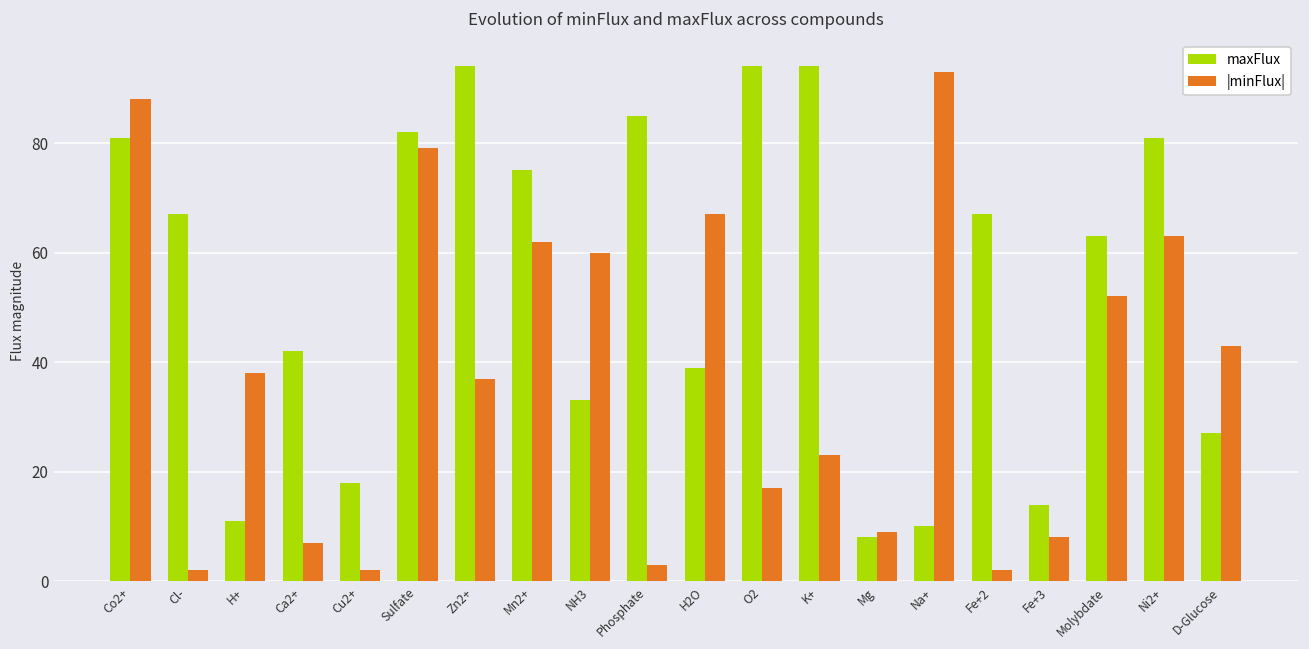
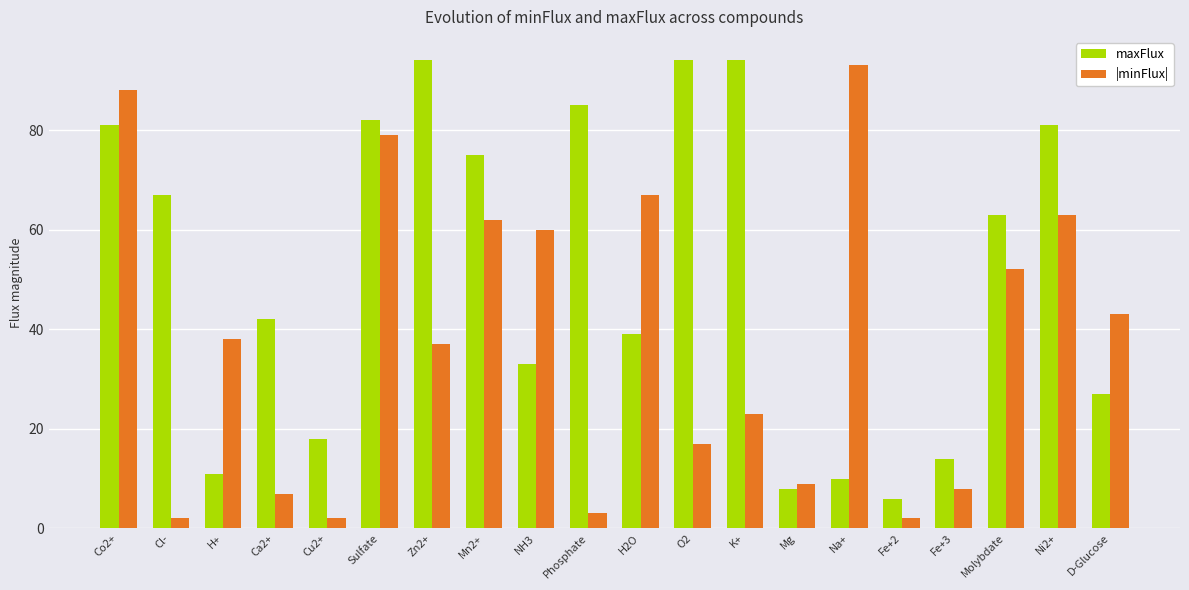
maxFlux, Fe+2: 67 -> 6
